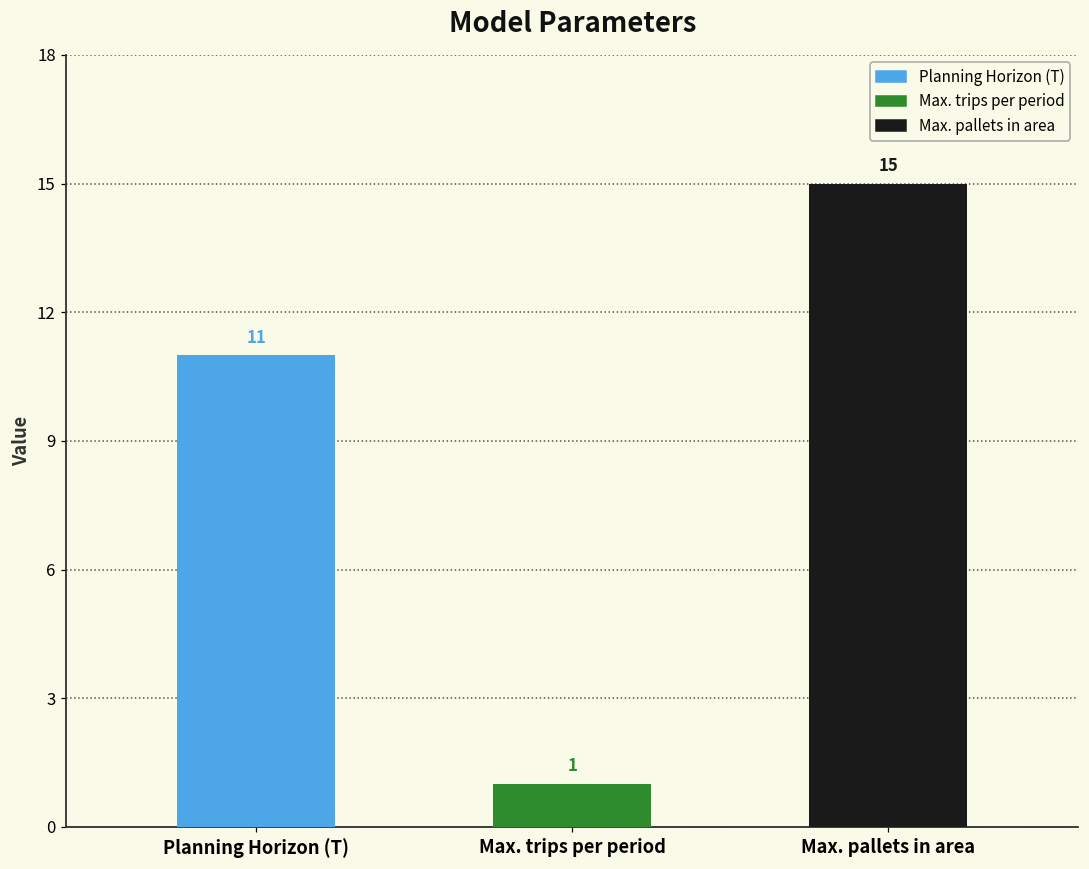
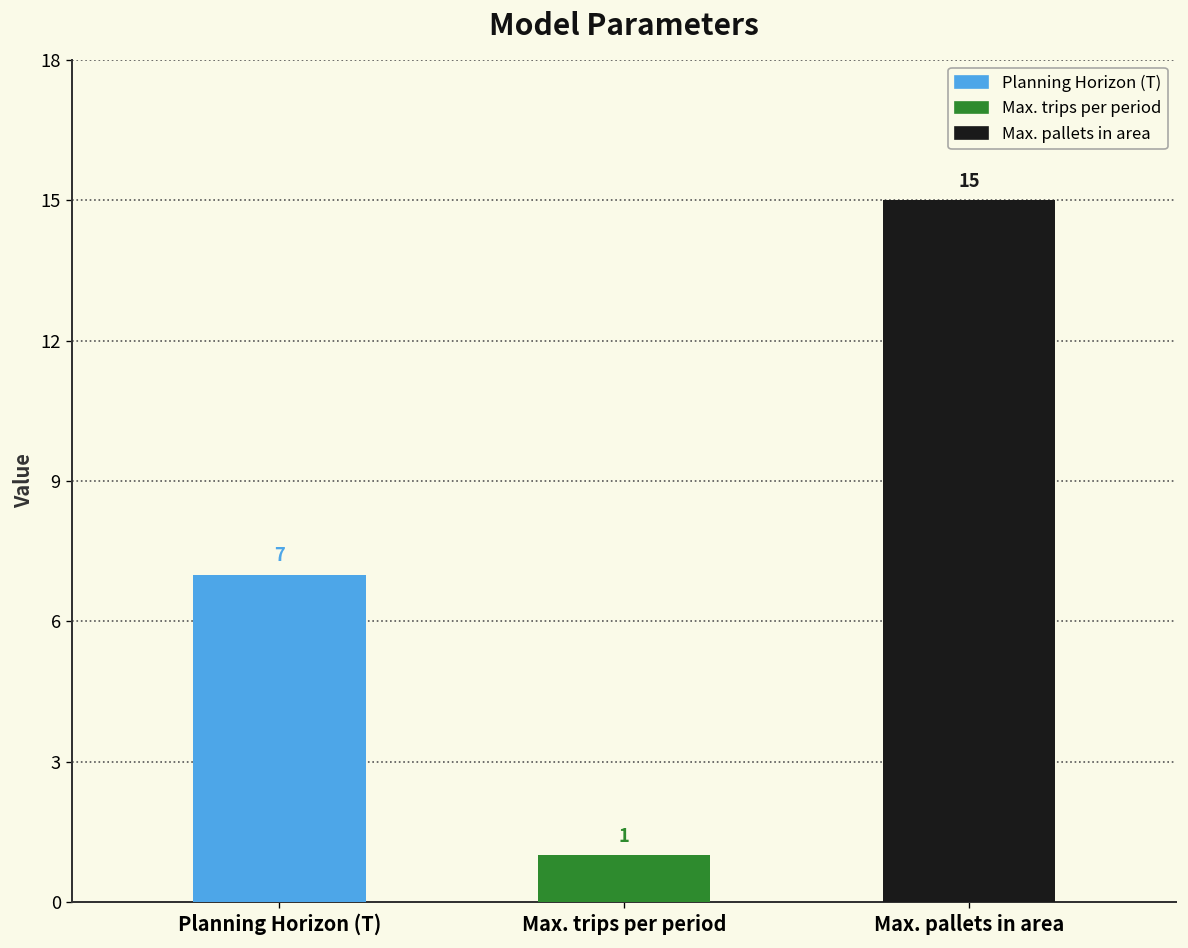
Planning Horizon (T): 11 -> 7
